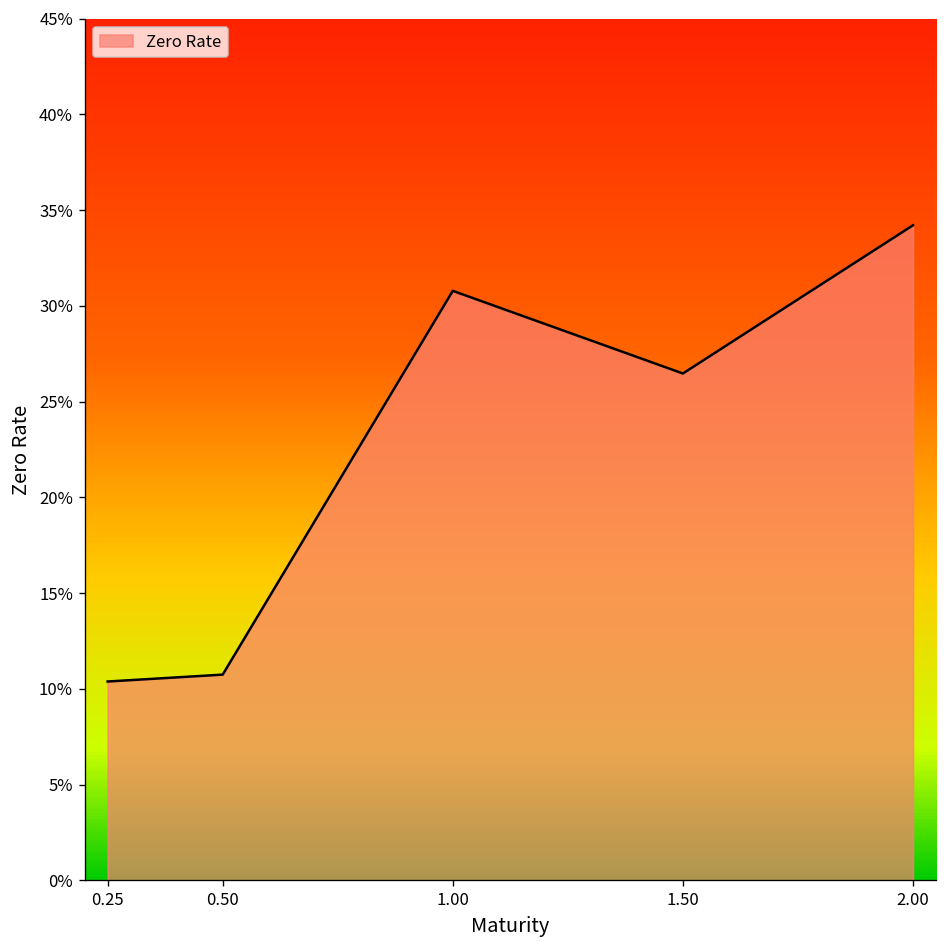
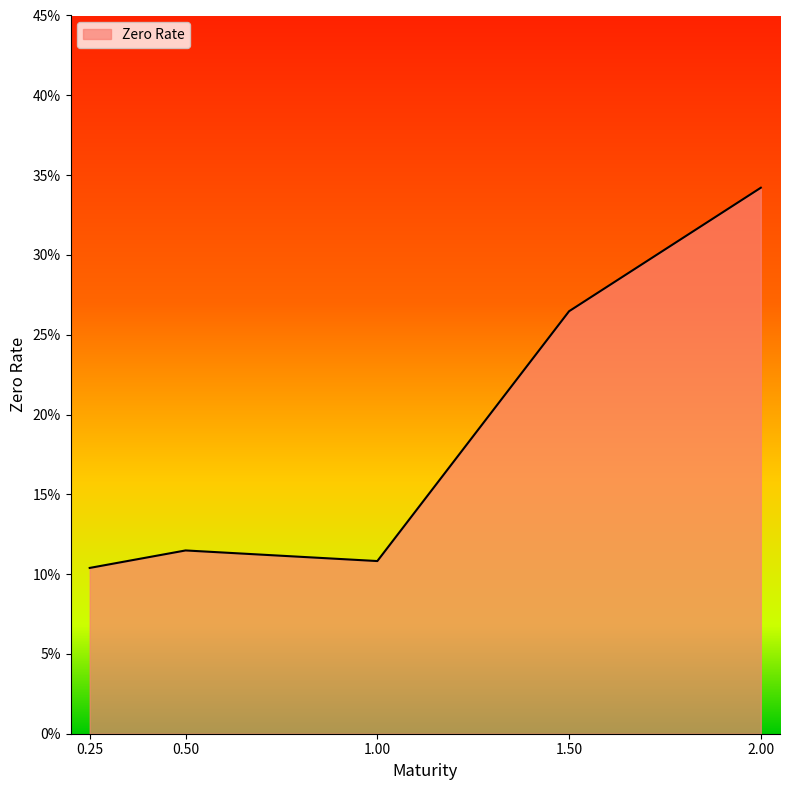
0.50: 10.7% -> 11.5%
1.00: 30.8% -> 10.8%
